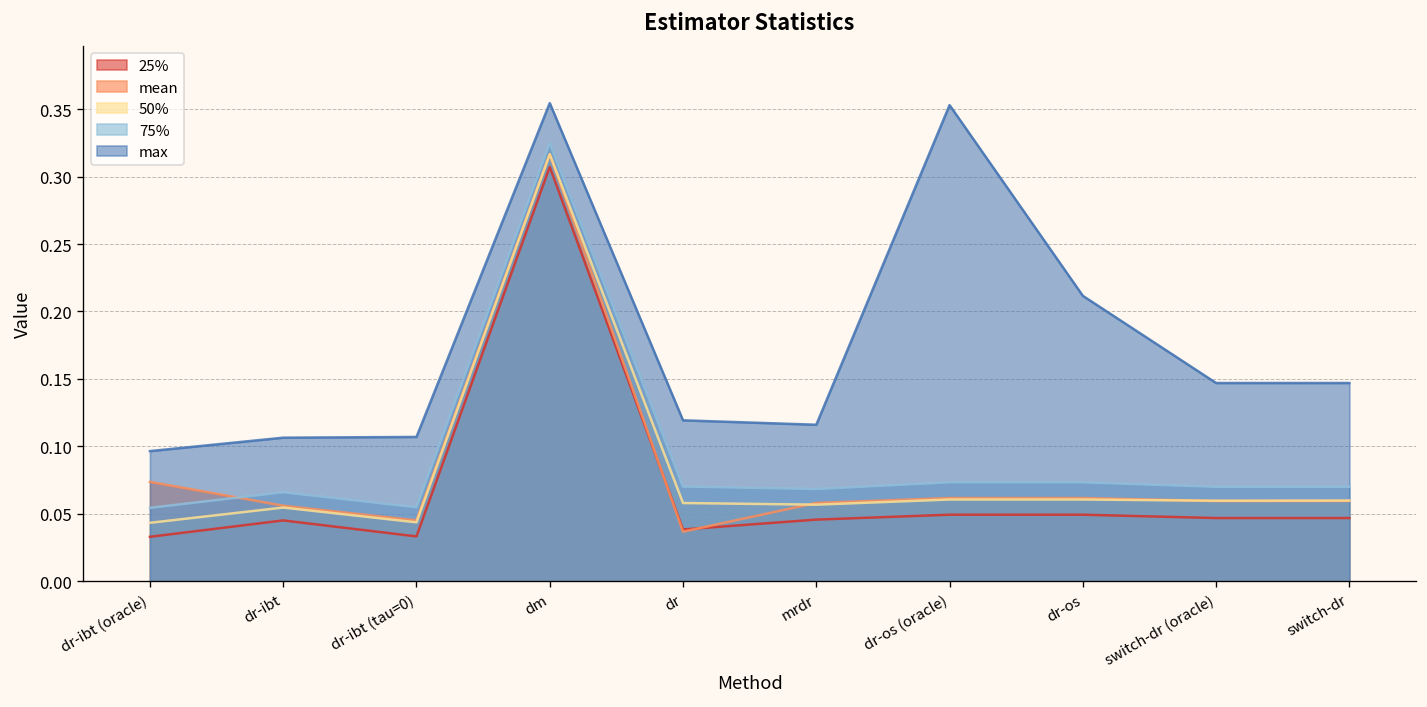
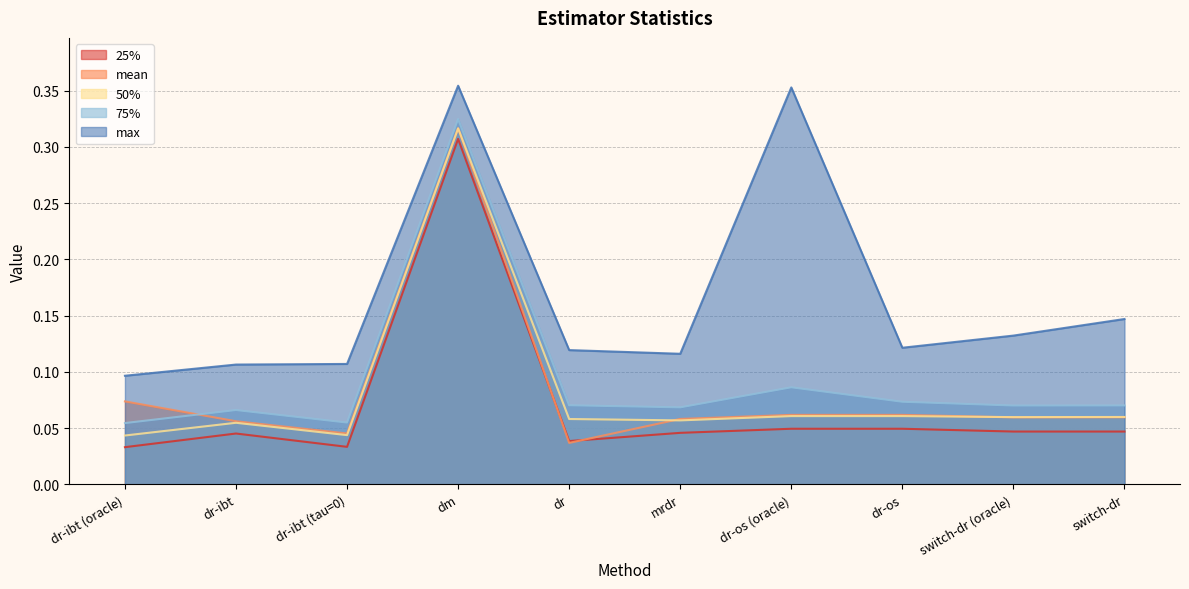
75%, dr-os (oracle): 0.073 -> 0.086
max, dr-os: 0.212 -> 0.121
max, switch-dr (oracle): 0.147 -> 0.132
